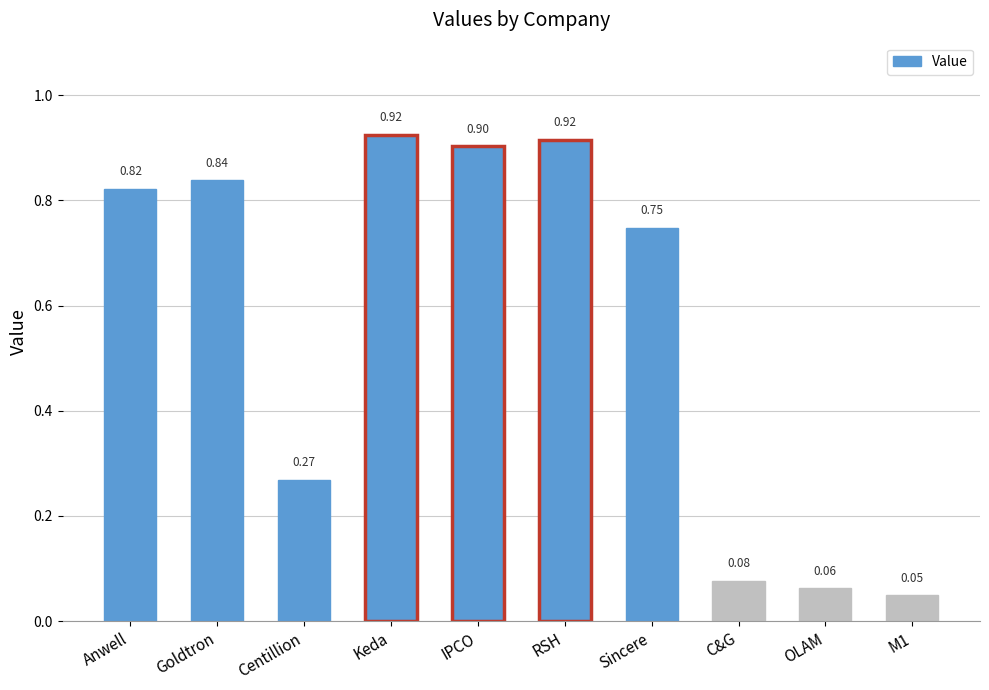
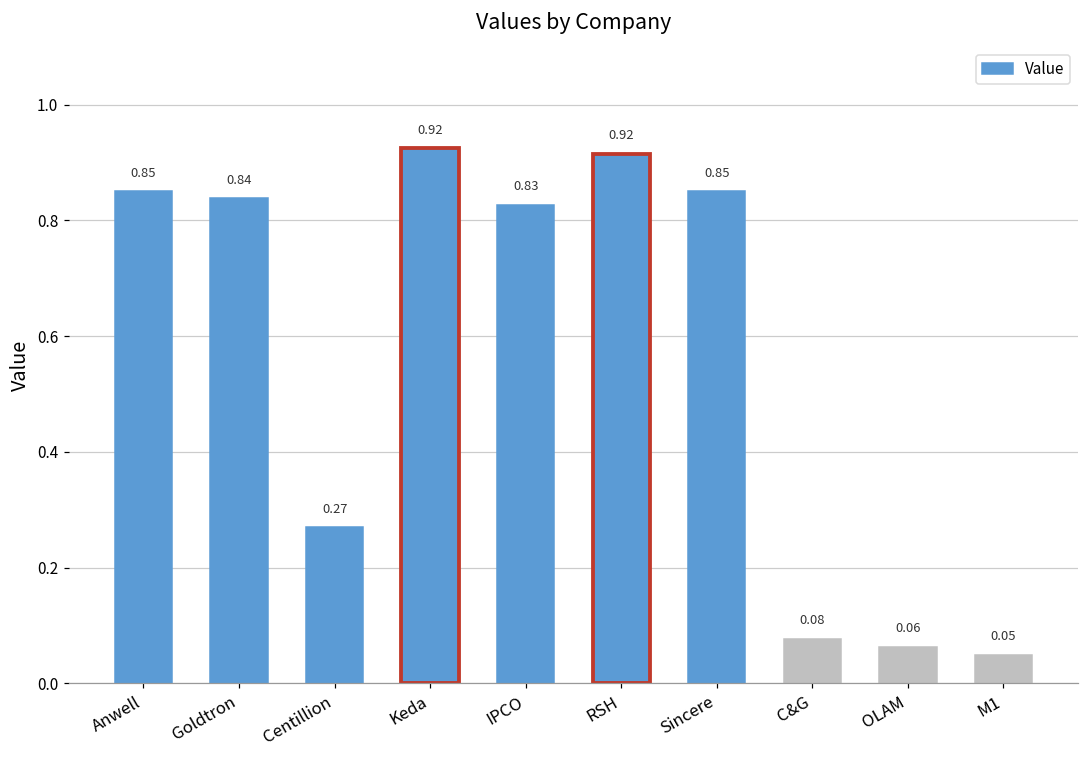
Anwell: 0.82 -> 0.85
IPCO: 0.90 -> 0.83
Sincere: 0.75 -> 0.85
